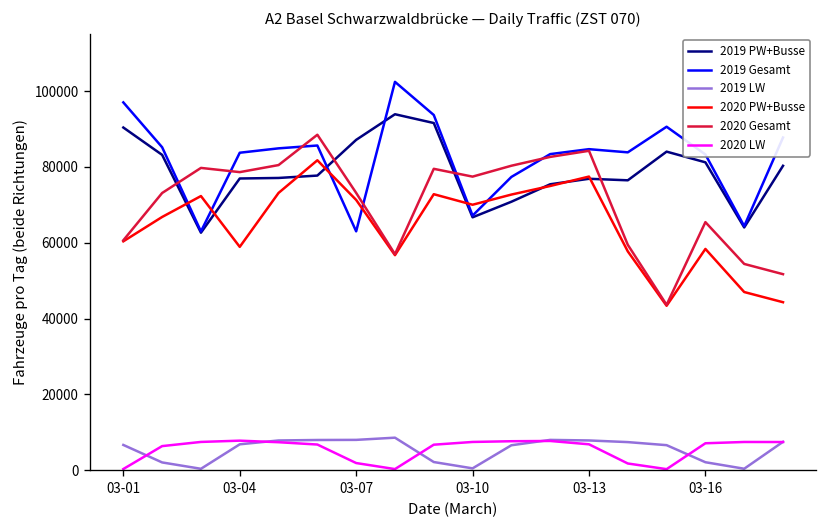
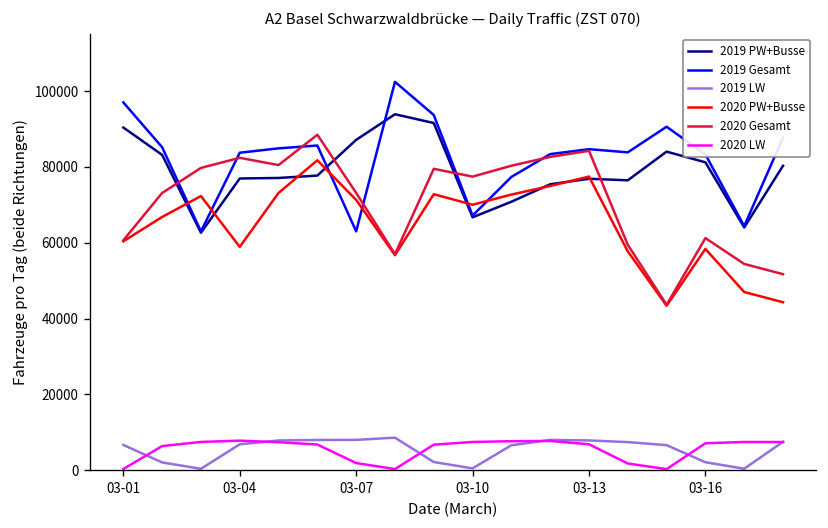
2020 Gesamt, 03-04: 79000 -> 82000
2020 Gesamt, 03-16: 65000 -> 61000
